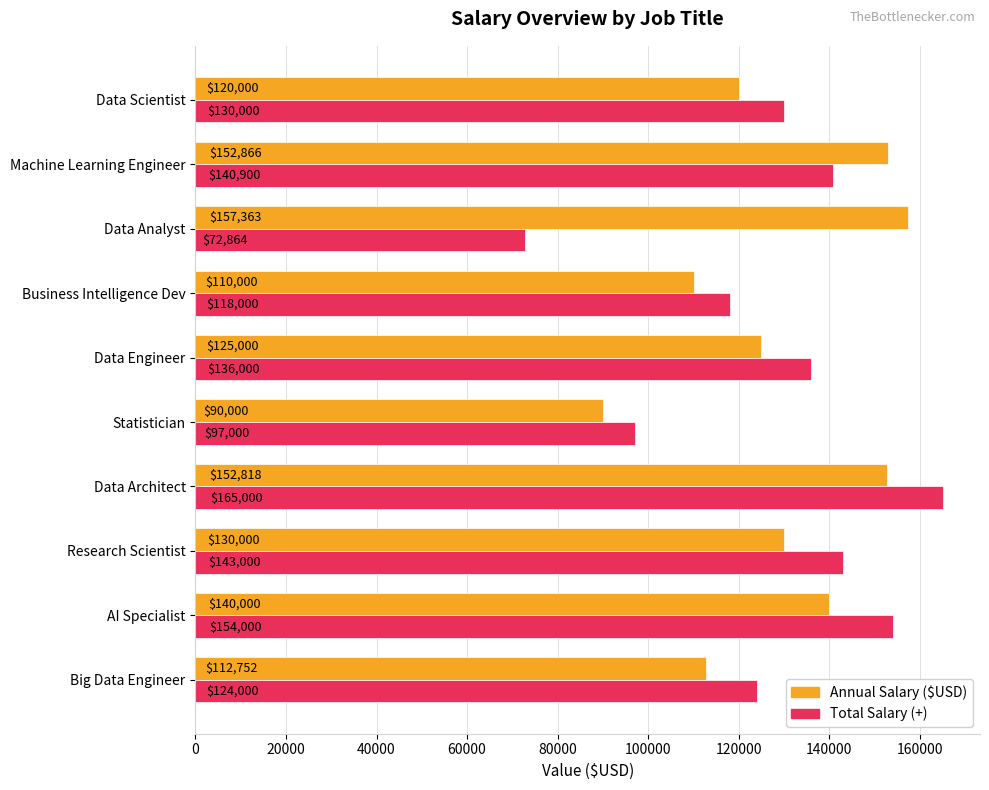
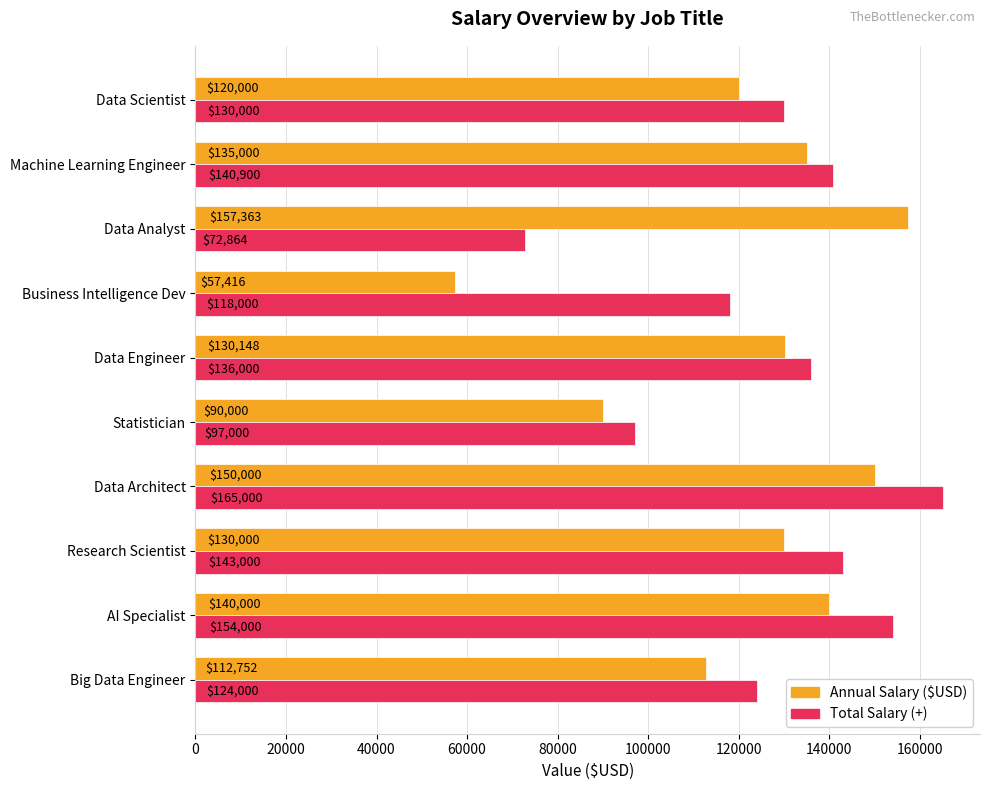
Annual Salary ($USD), Machine Learning Engineer: $152,866 -> $135,000
Annual Salary ($USD), Business Intelligence Dev: $110,000 -> $57,416
Annual Salary ($USD), Data Engineer: $125,000 -> $130,148
Annual Salary ($USD), Data Architect: $152,818 -> $150,000
